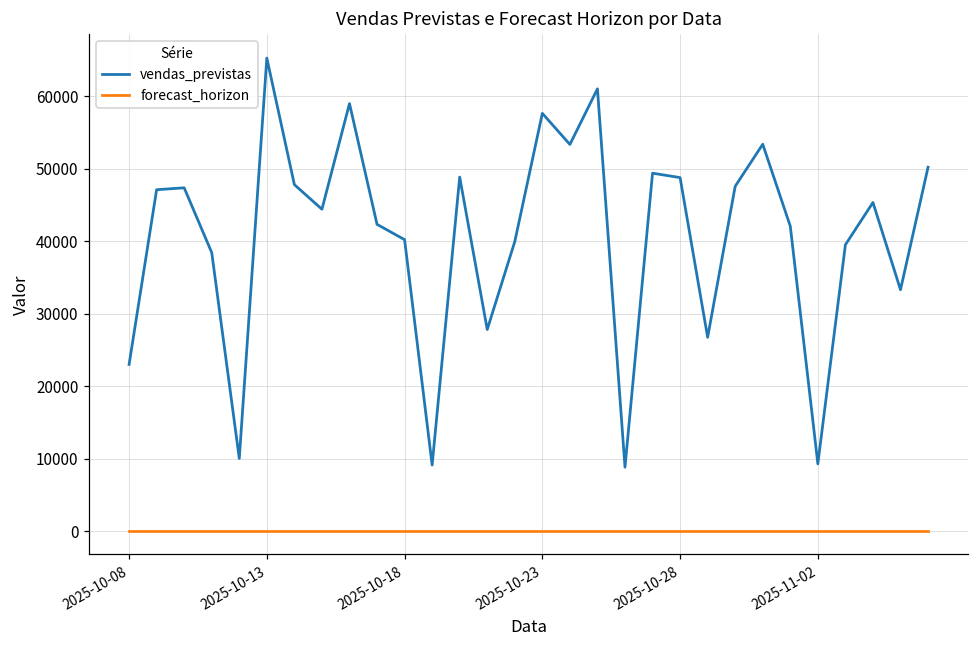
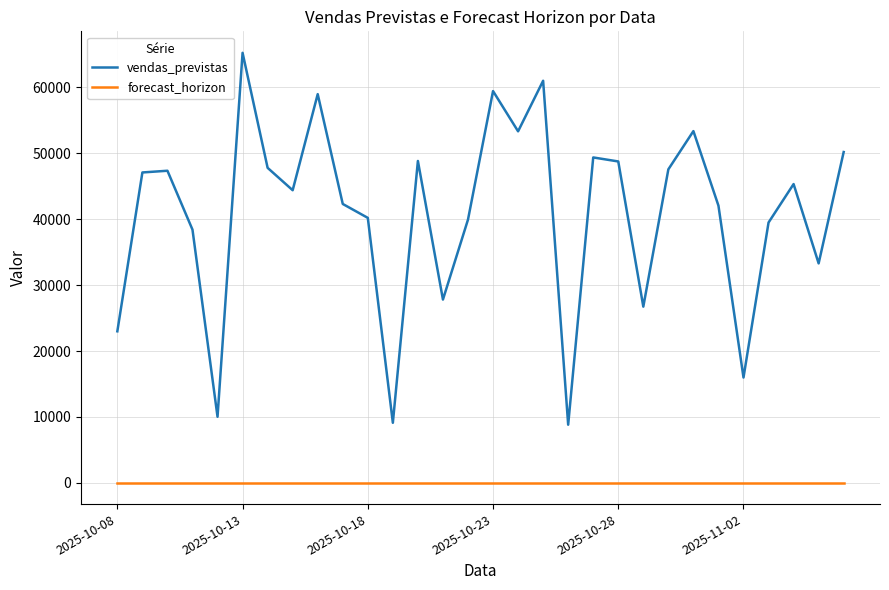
vendas_previstas, 2025-10-23: 58000 -> 59000
vendas_previstas, 2025-11-02: 9000 -> 16000
